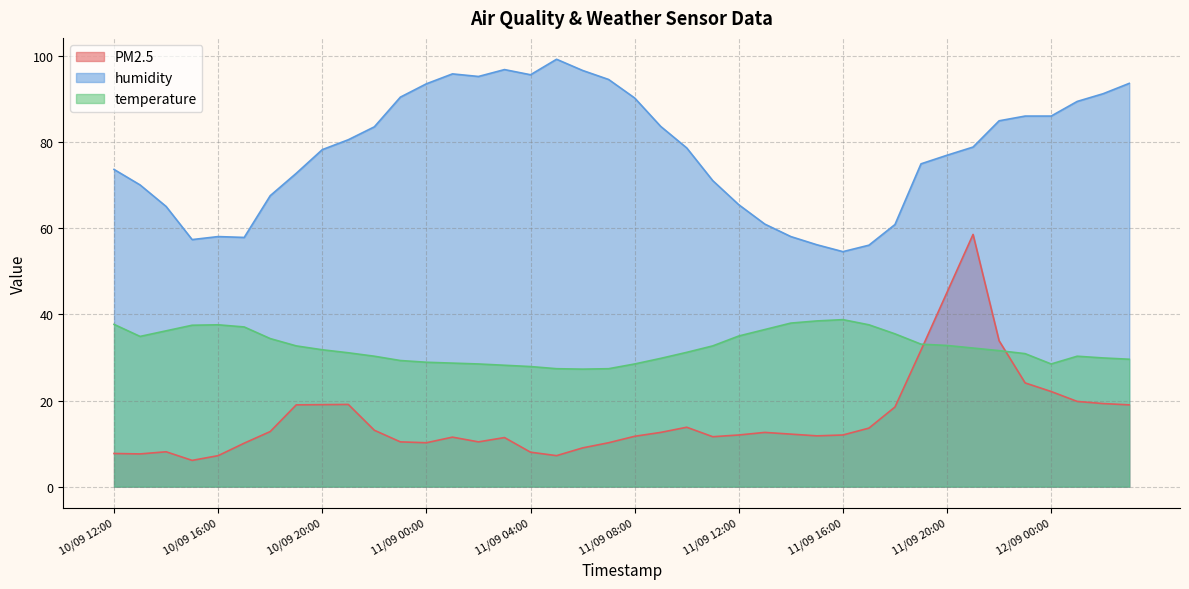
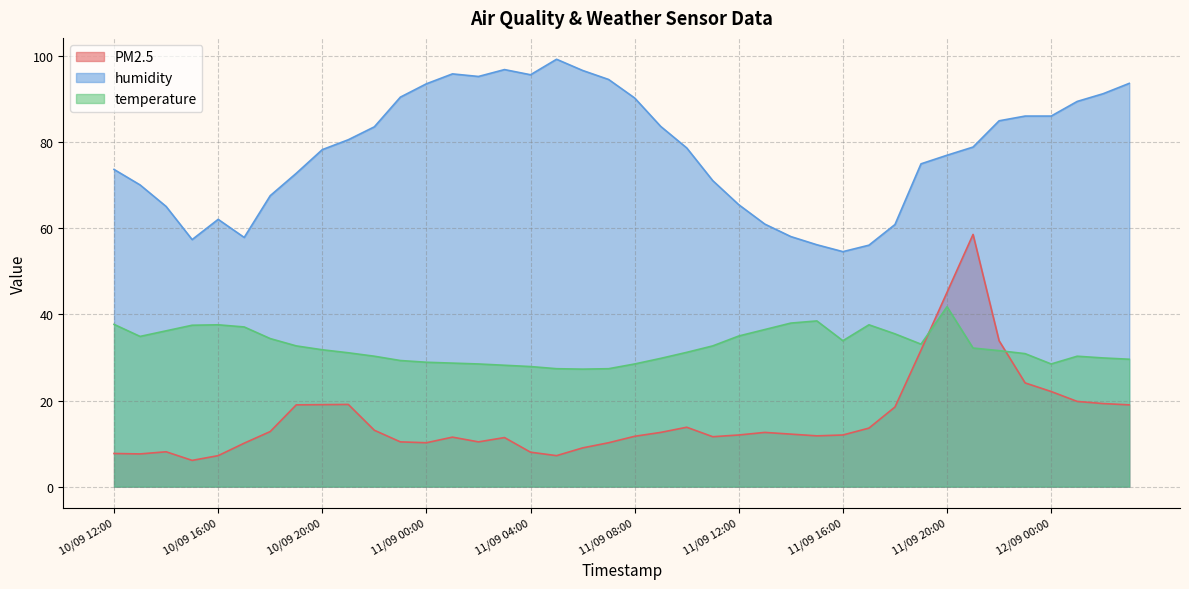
humidity, 10/09 16:00: 58 -> 62
temperature, 11/09 16:00: 39 -> 34
temperature, 11/09 20:00: 33 -> 42
